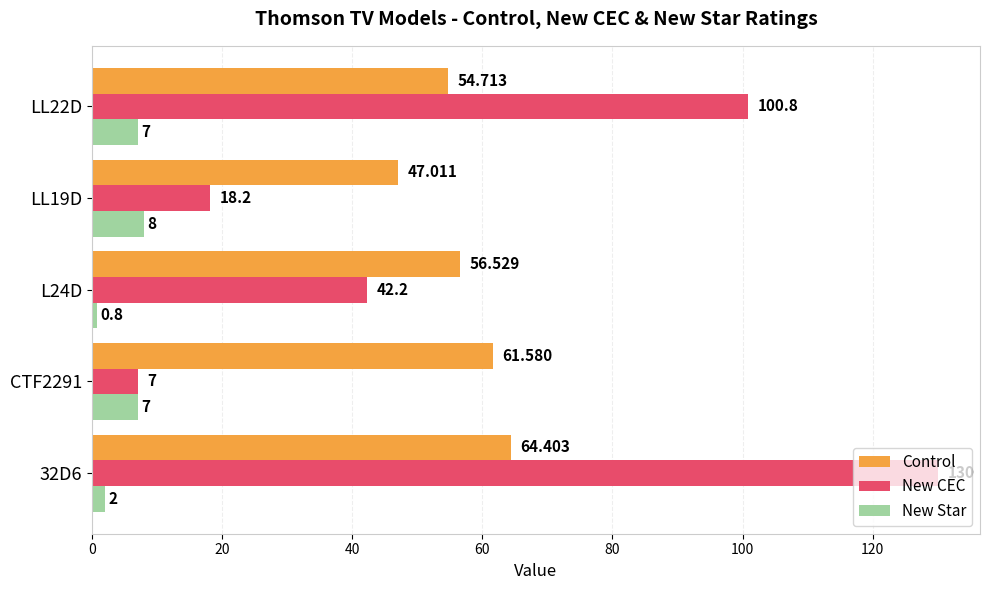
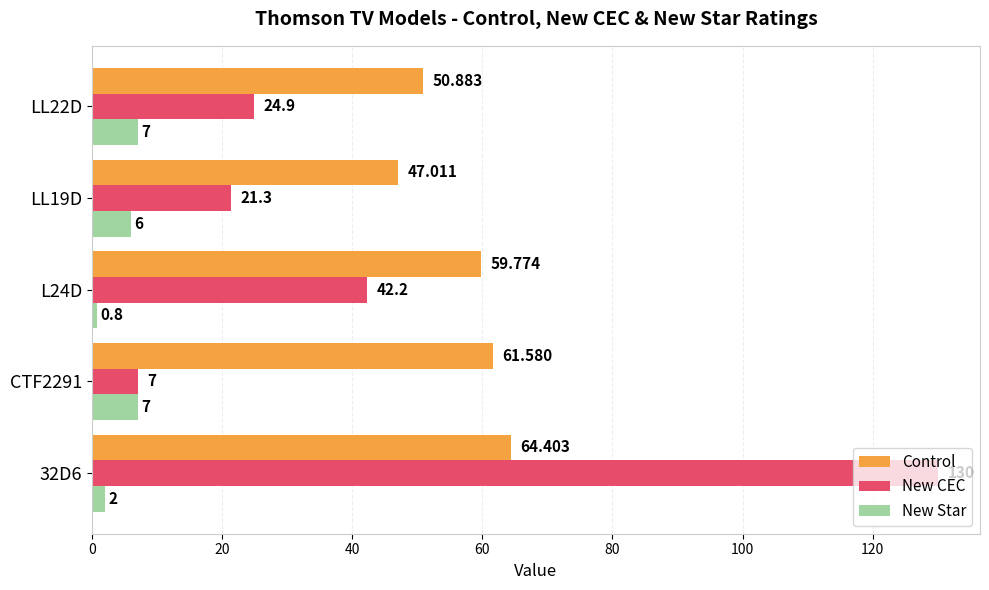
Control, LL22D: 54.713 -> 50.883
New CEC, LL22D: 100.8 -> 24.9
New CEC, LL19D: 18.2 -> 21.3
New Star, LL19D: 8 -> 6
Control, L24D: 56.529 -> 59.774
